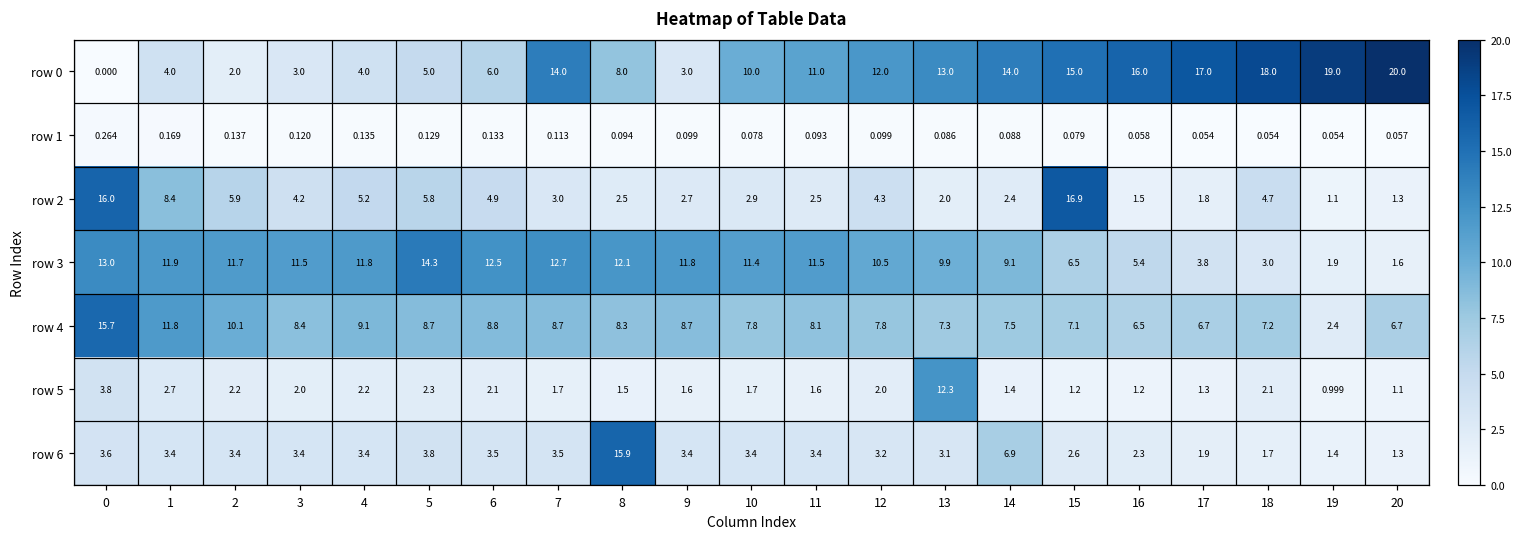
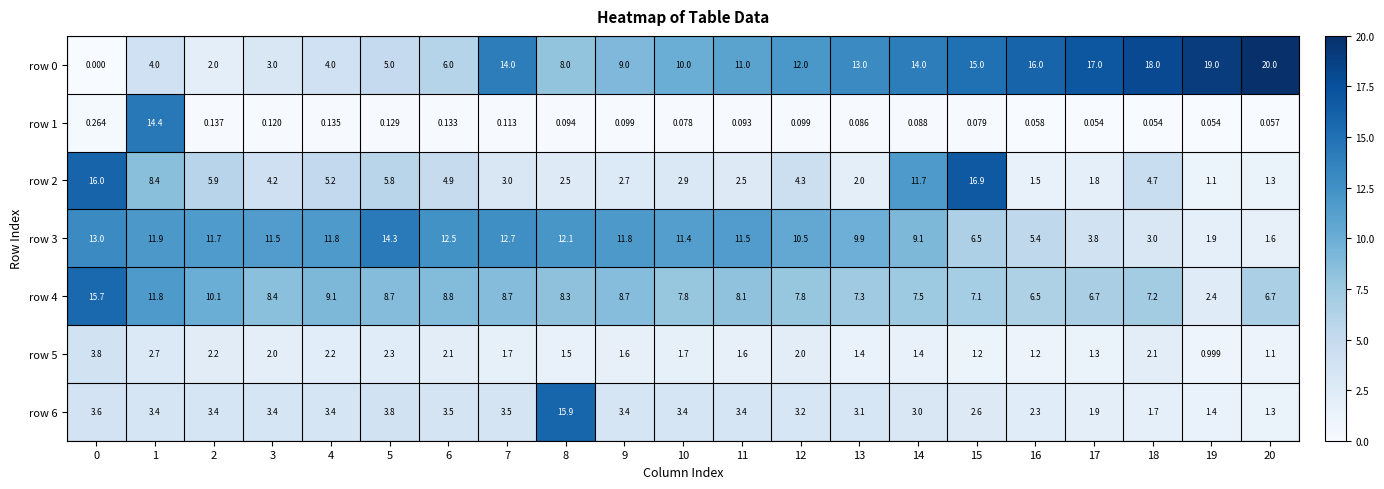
row 0, 9: 3.0 -> 9.0
row 1, 1: 0.169 -> 14.4
row 2, 14: 2.4 -> 11.7
row 5, 13: 12.3 -> 1.4
row 6, 14: 6.9 -> 3.0
